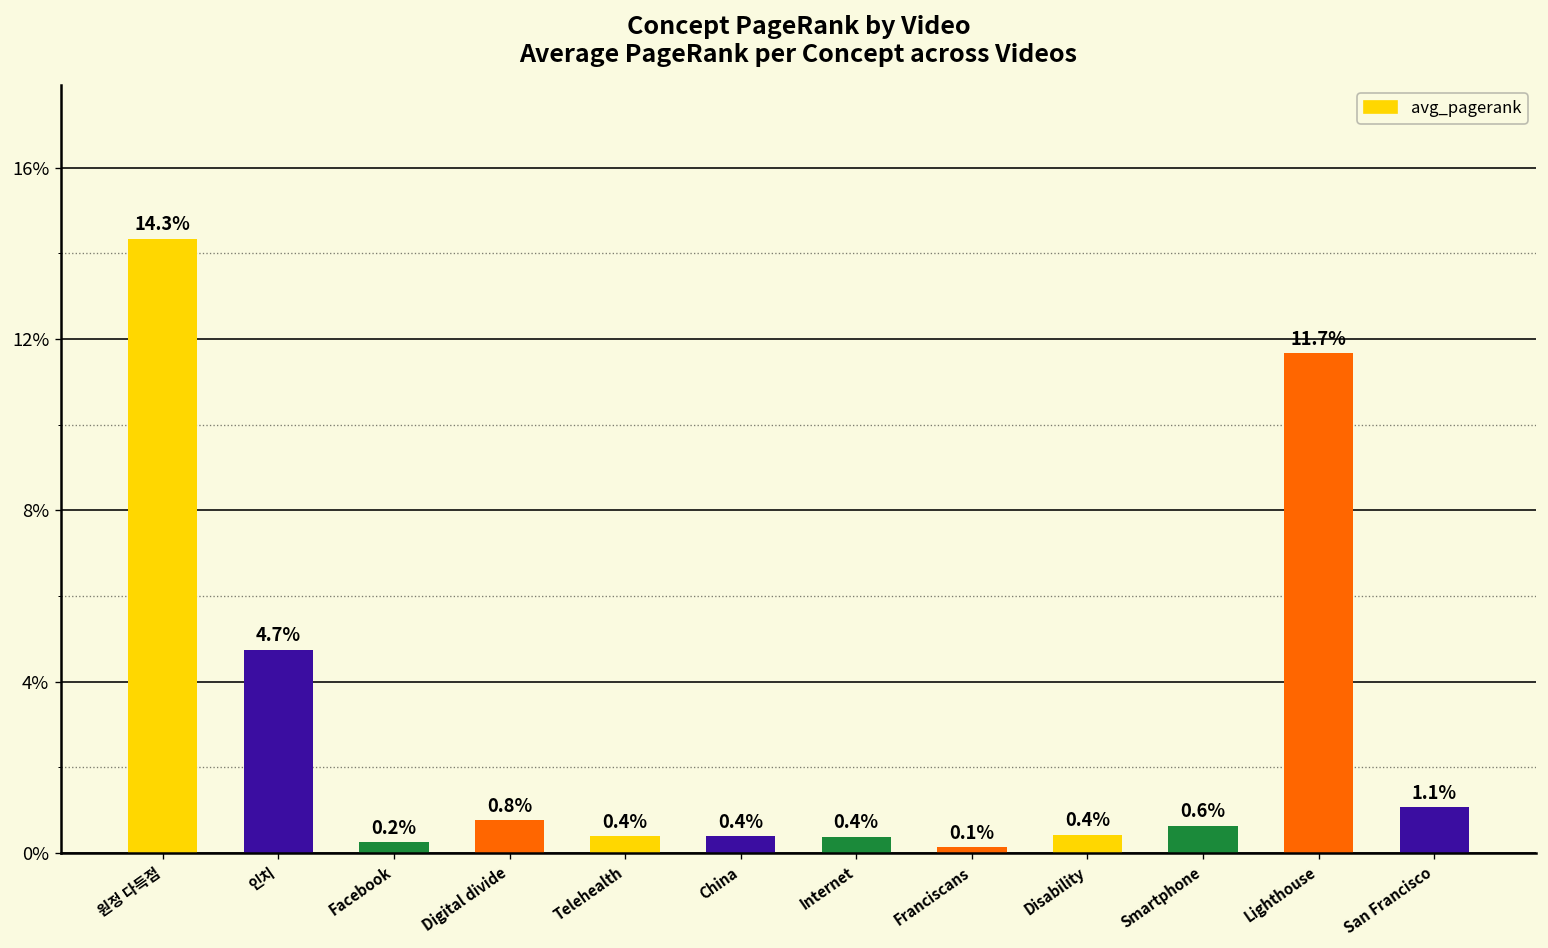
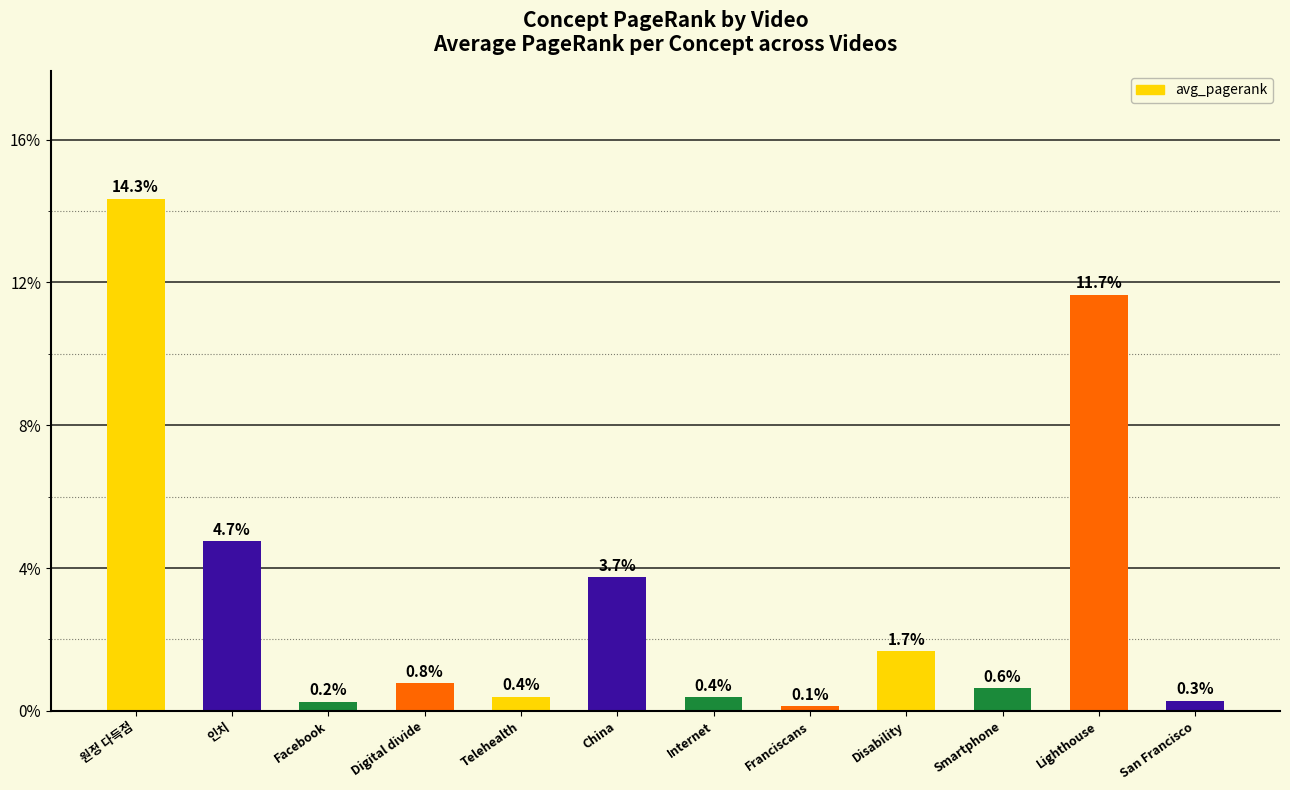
China: 0.4% -> 3.7%
Disability: 0.4% -> 1.7%
San Francisco: 1.1% -> 0.3%
